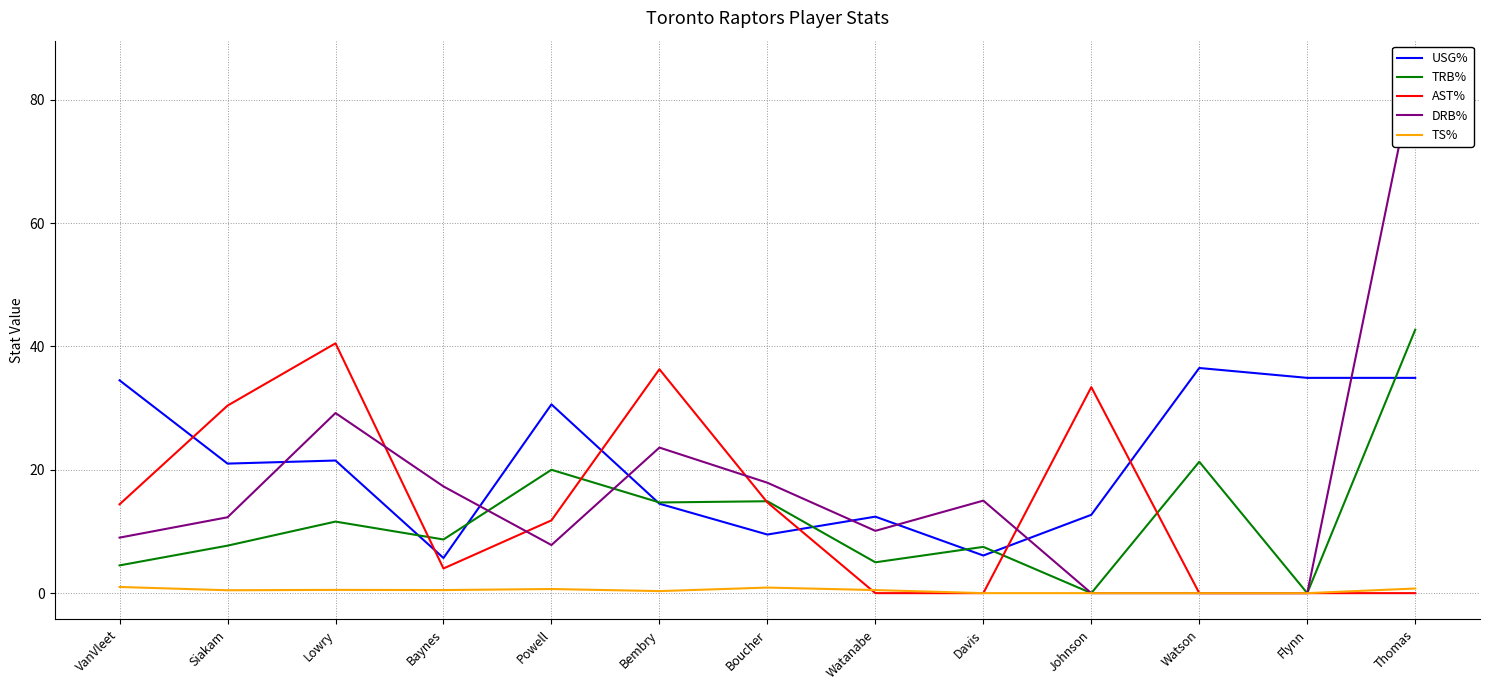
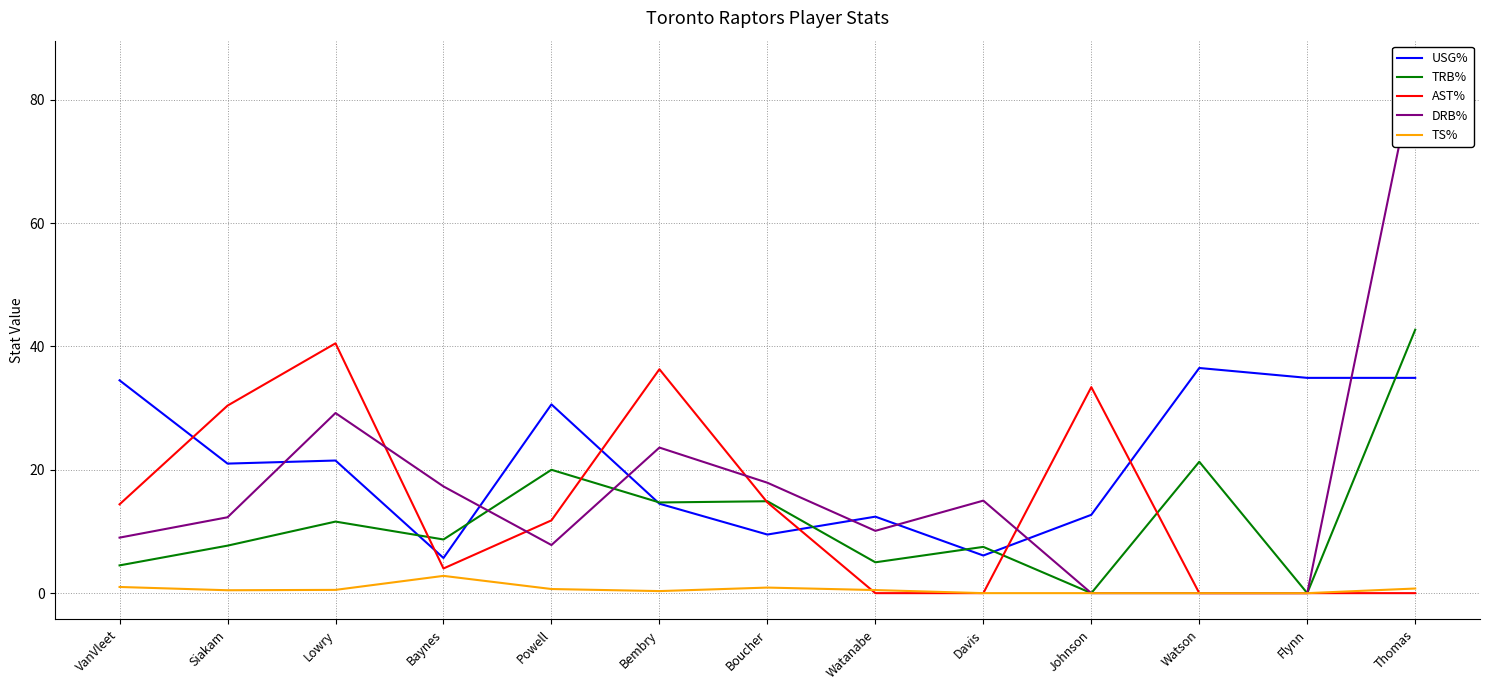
TS%, Baynes: 1 -> 3
